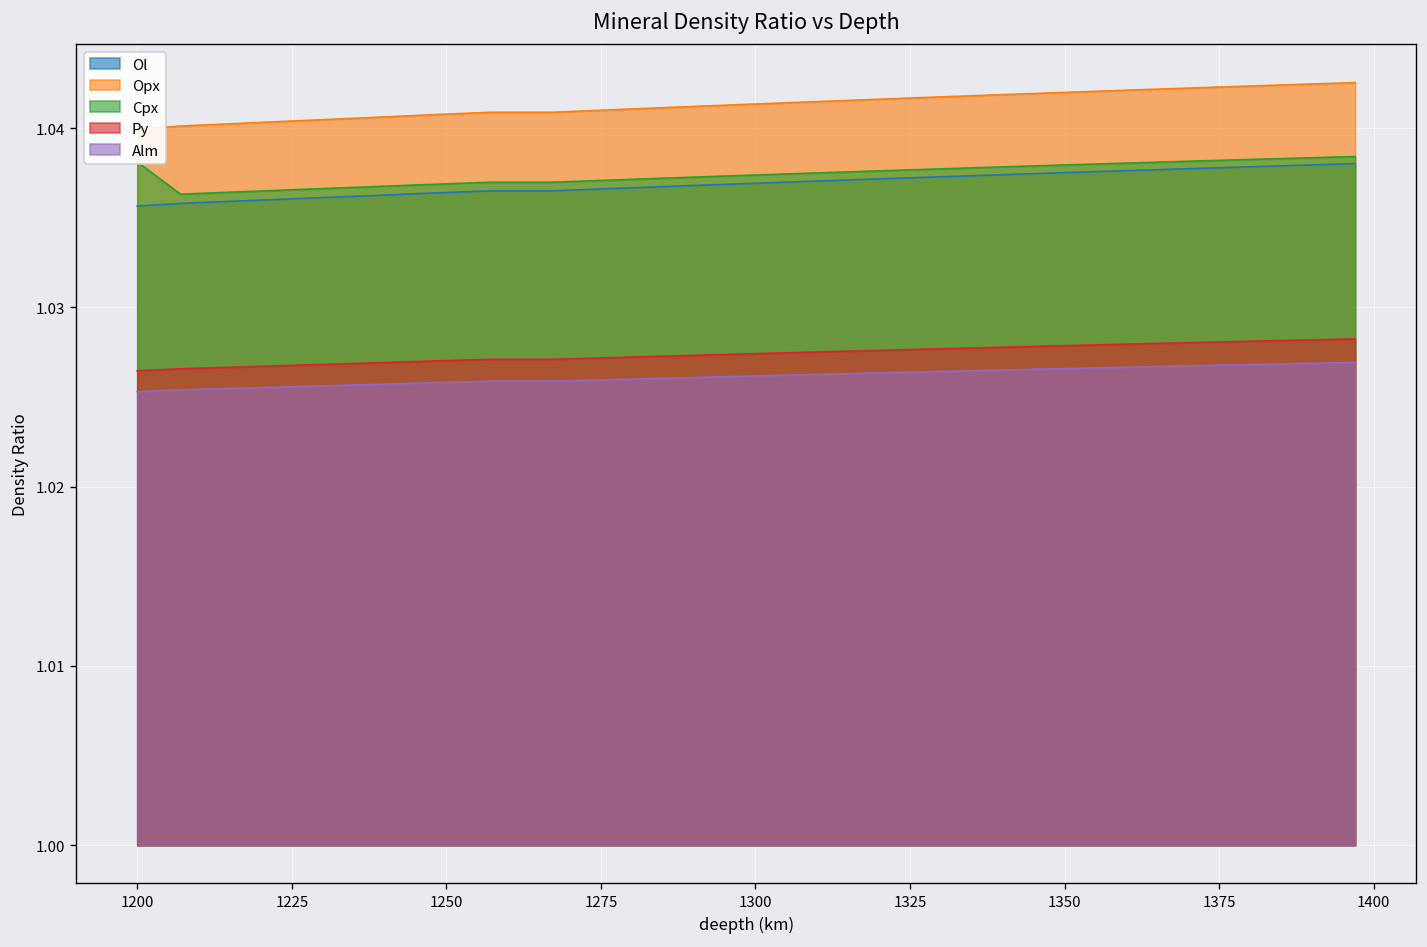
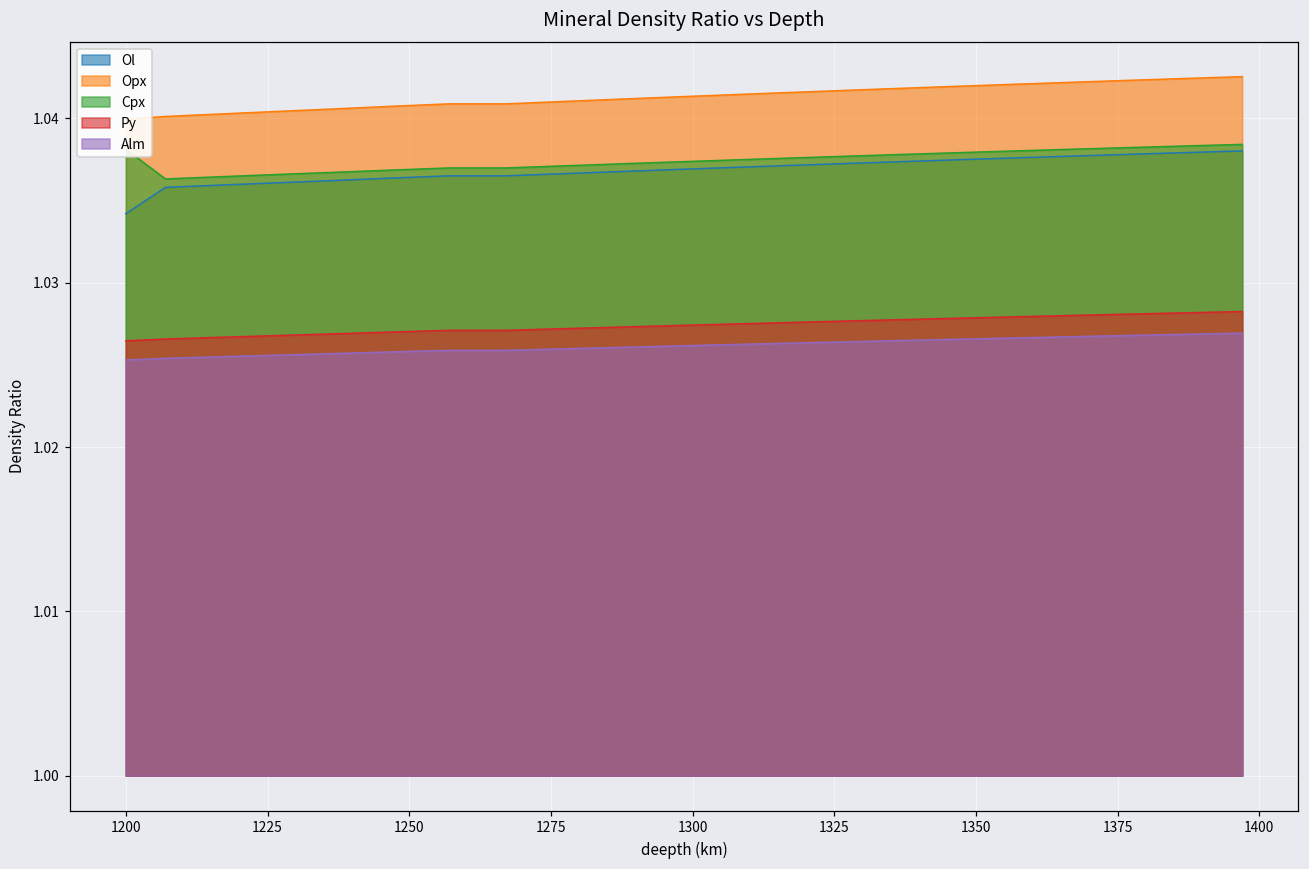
Ol, 1200: 1.0357 -> 1.0342
